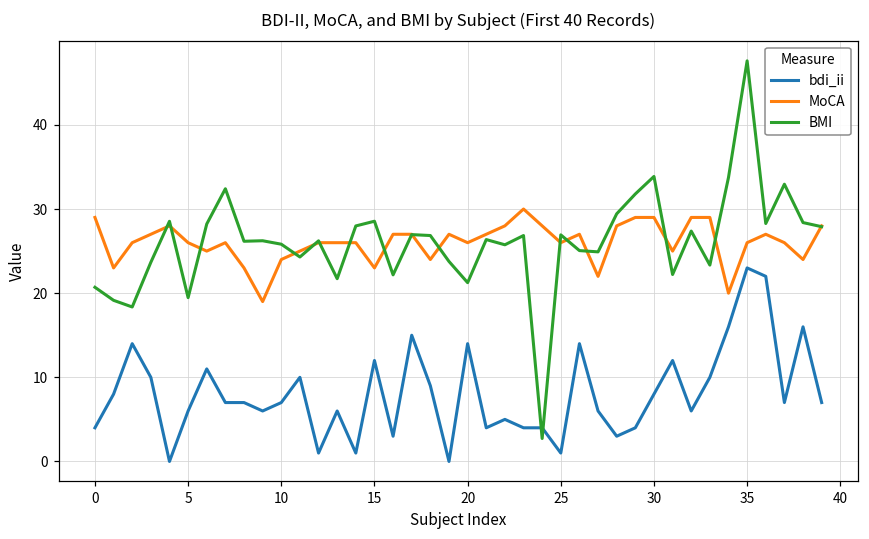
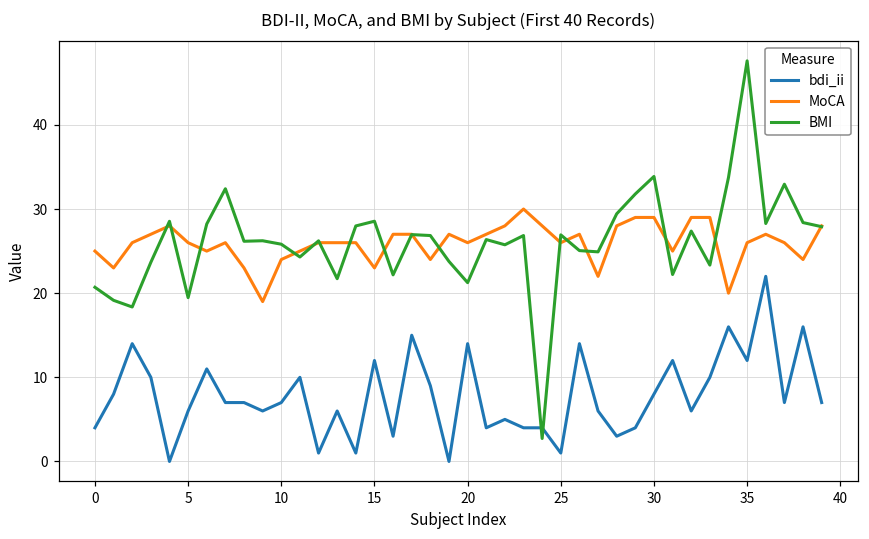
MoCA, 0: 29 -> 25
bdi_ii, 35: 23 -> 12
